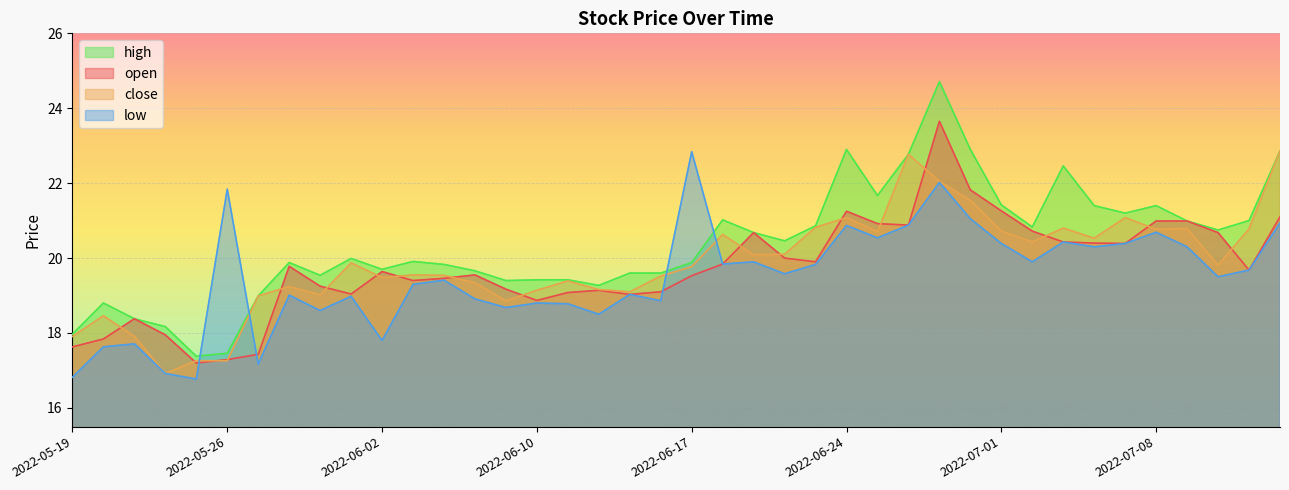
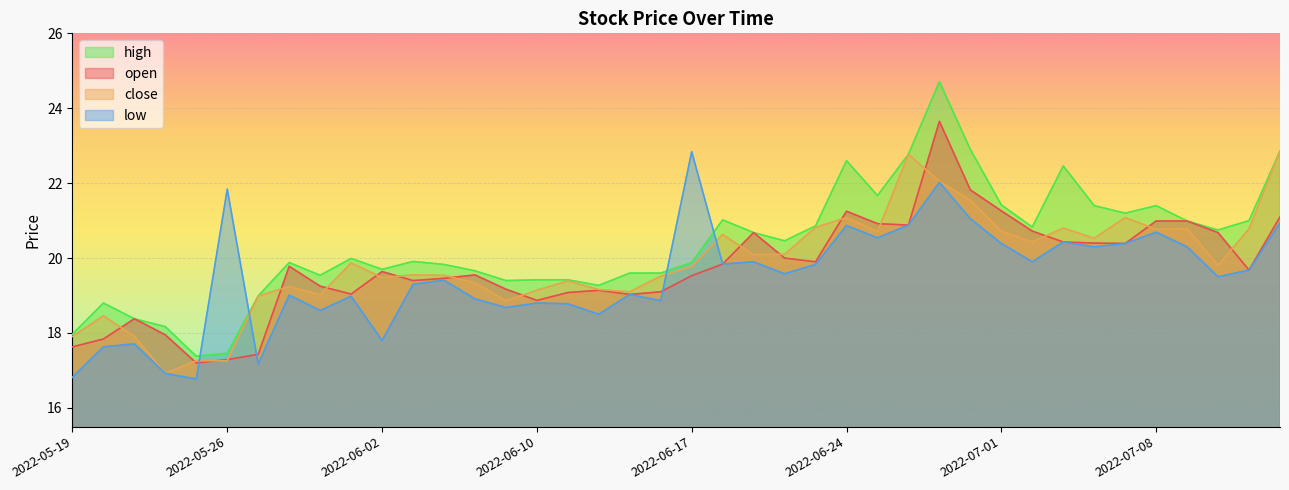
high, 2022-06-24: 22.9 -> 22.6
